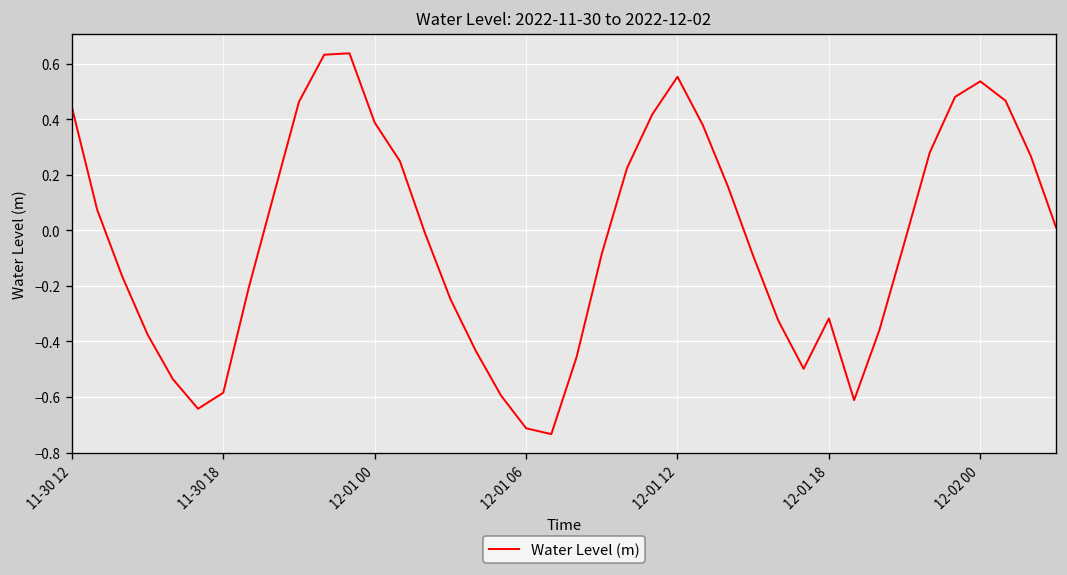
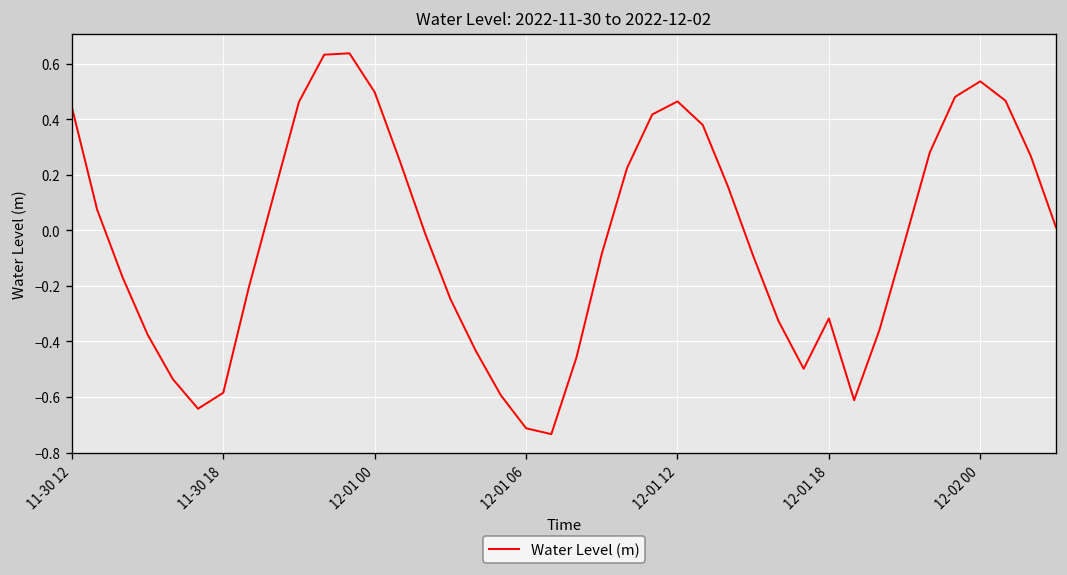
12-01 00: 0.39 -> 0.50
12-01 12: 0.55 -> 0.46
